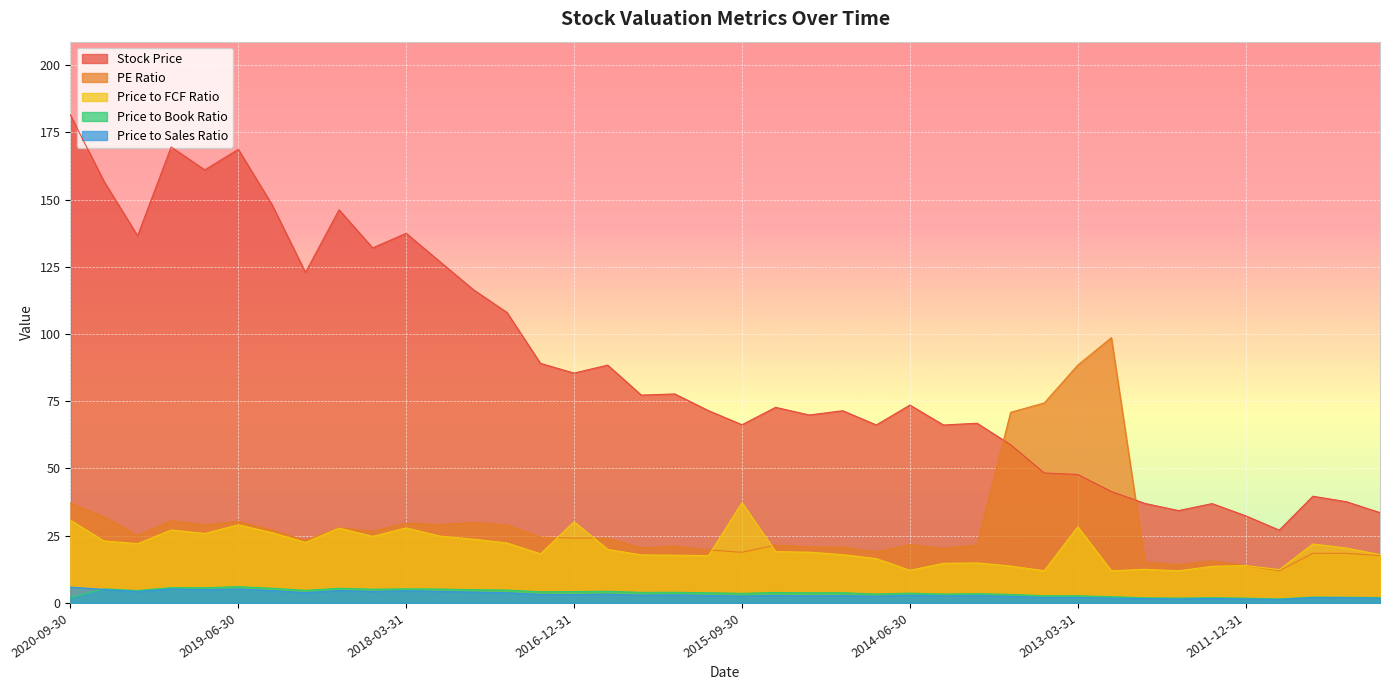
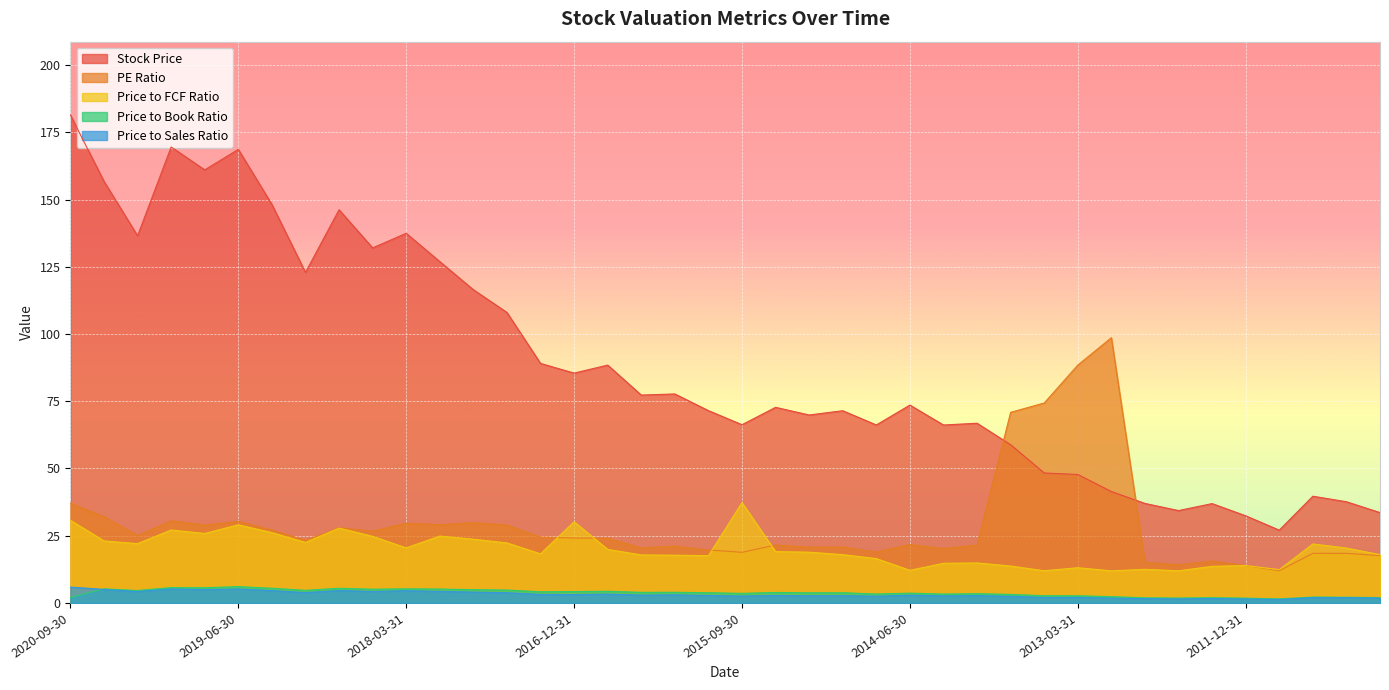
Price to FCF Ratio, 2018-03-31: 28 -> 20
Price to FCF Ratio, 2013-03-31: 28 -> 13
